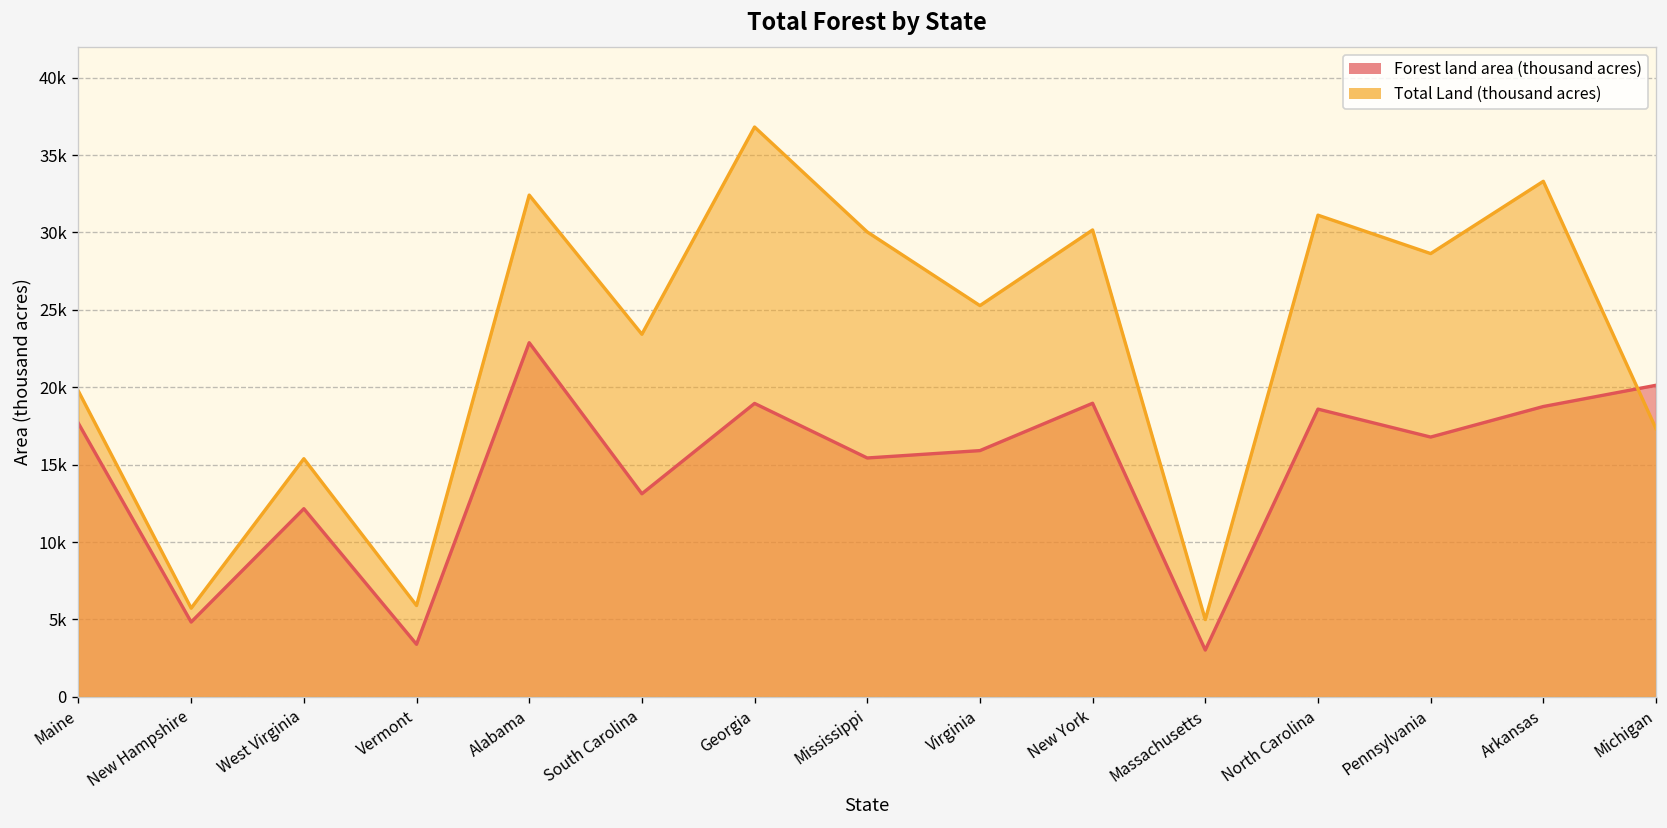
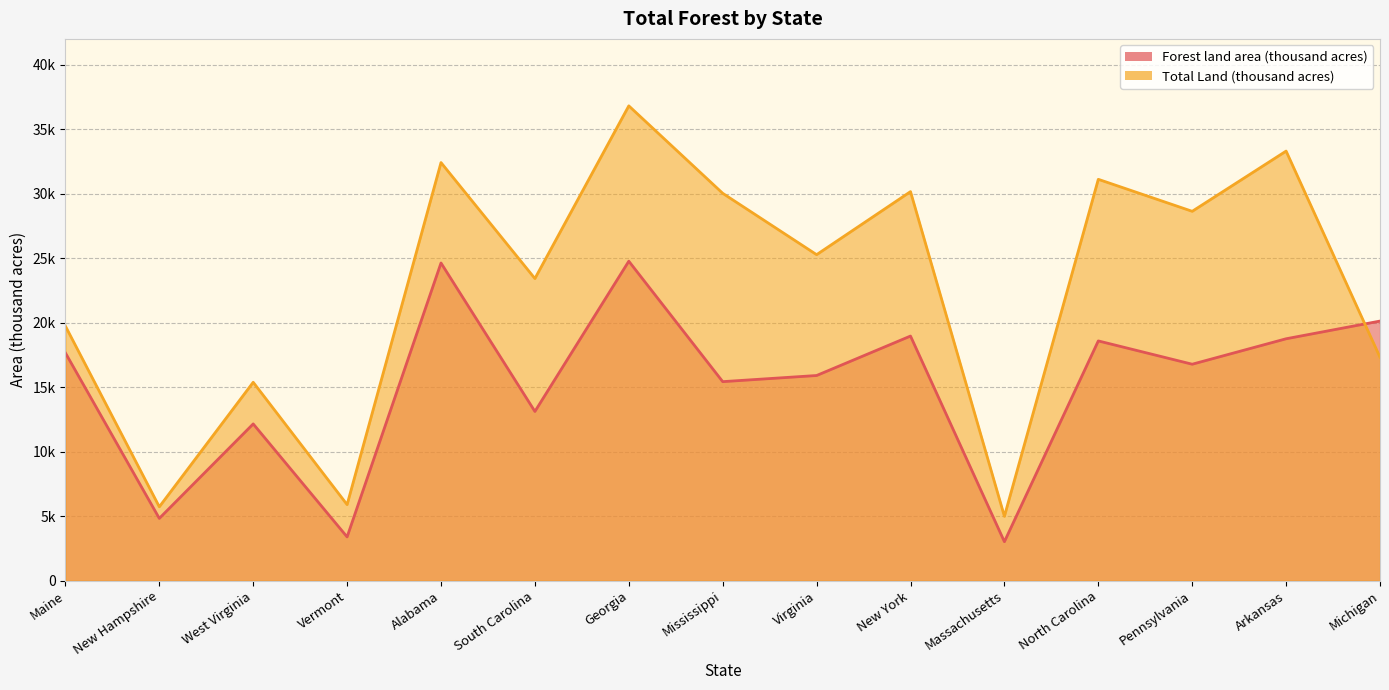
Forest land area (thousand acres), Alabama: 22900 -> 24600
Forest land area (thousand acres), Georgia: 19000 -> 24800
